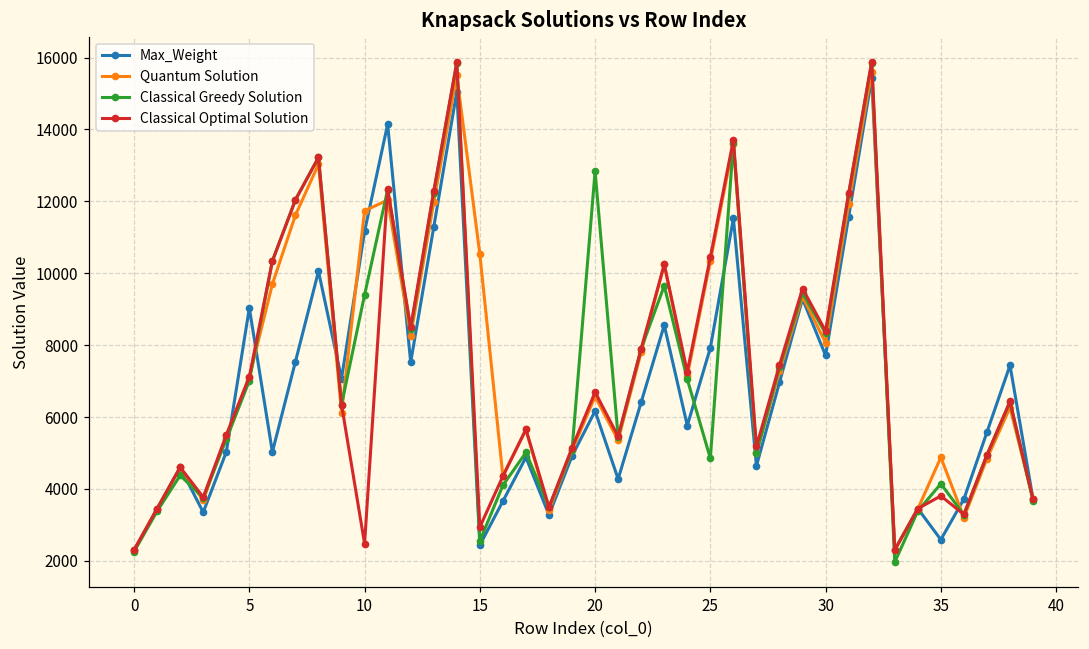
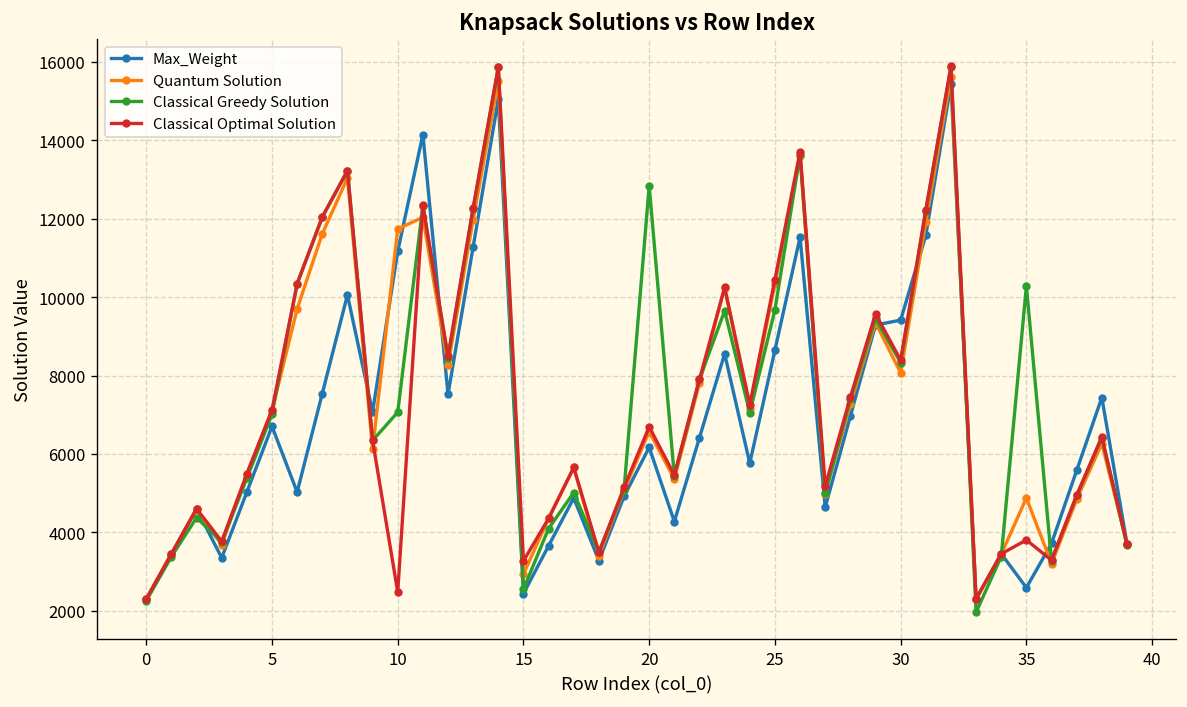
Max_Weight, 5: 9000 -> 6700
Classical Greedy Solution, 10: 9400 -> 7100
Quantum Solution, 15: 10500 -> 2900
Classical Optimal Solution, 15: 2900 -> 3300
Max_Weight, 25: 7900 -> 8600
Classical Greedy Solution, 25: 4900 -> 9700
Max_Weight, 30: 7700 -> 9400
Classical Greedy Solution, 35: 4100 -> 10300
